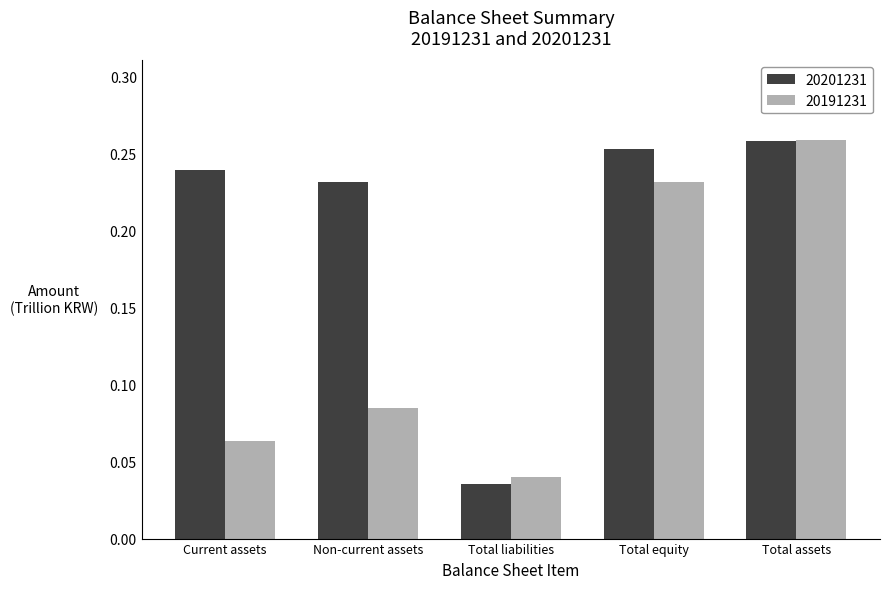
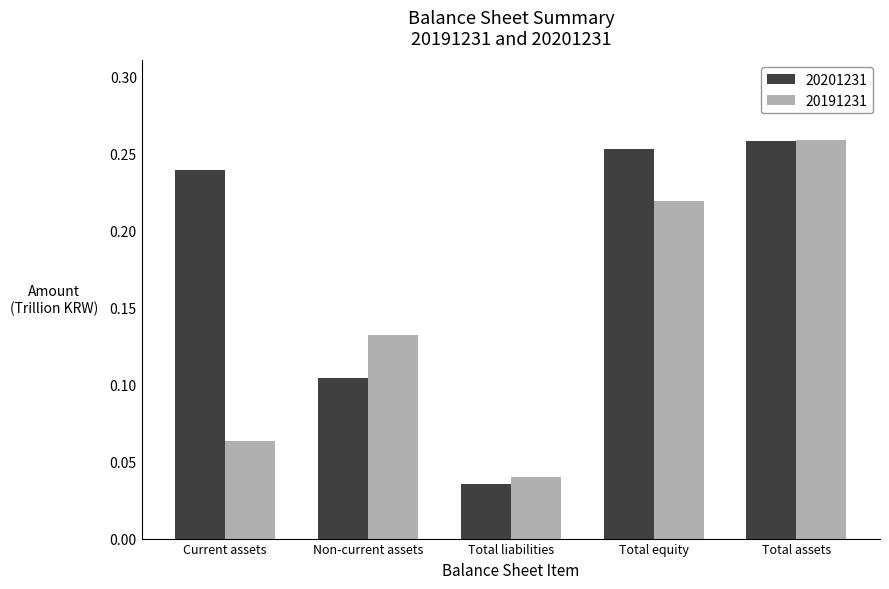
20201231, Non-current assets: 0.231 -> 0.104
20191231, Non-current assets: 0.084 -> 0.132
20191231, Total equity: 0.231 -> 0.219
